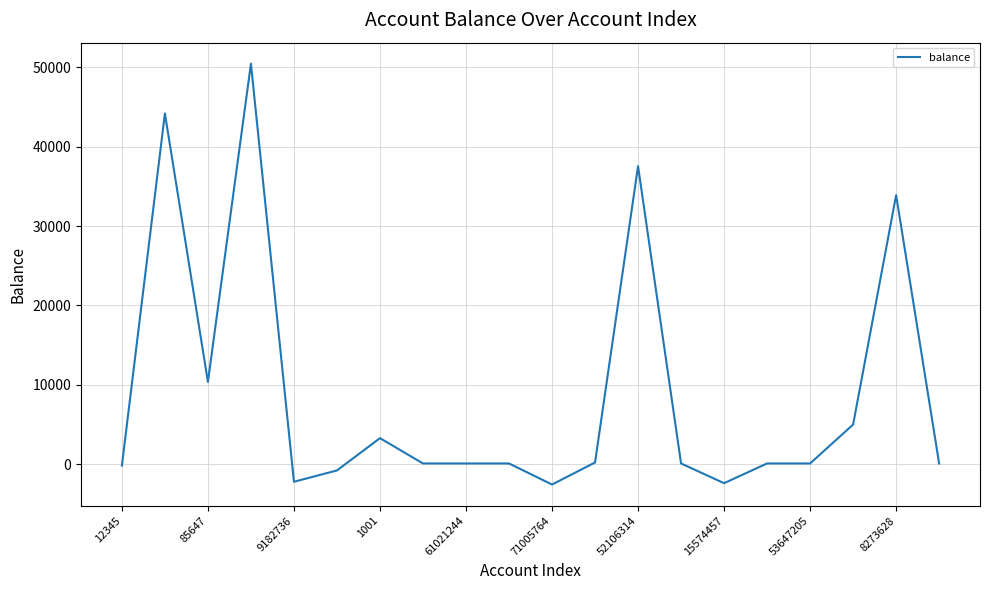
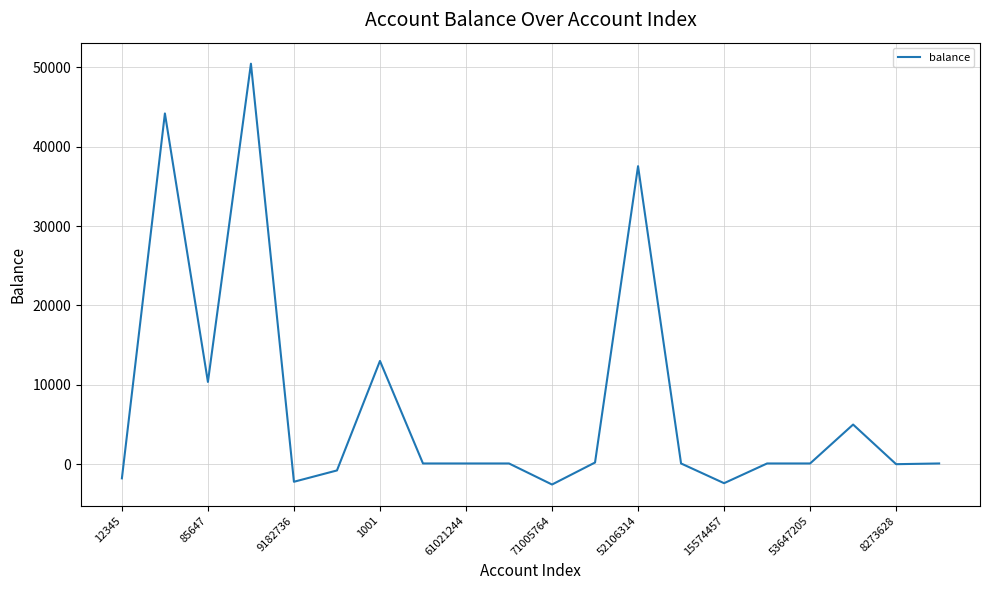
12345: 0 -> -2000
1001: 3000 -> 13000
8273628: 34000 -> 0
